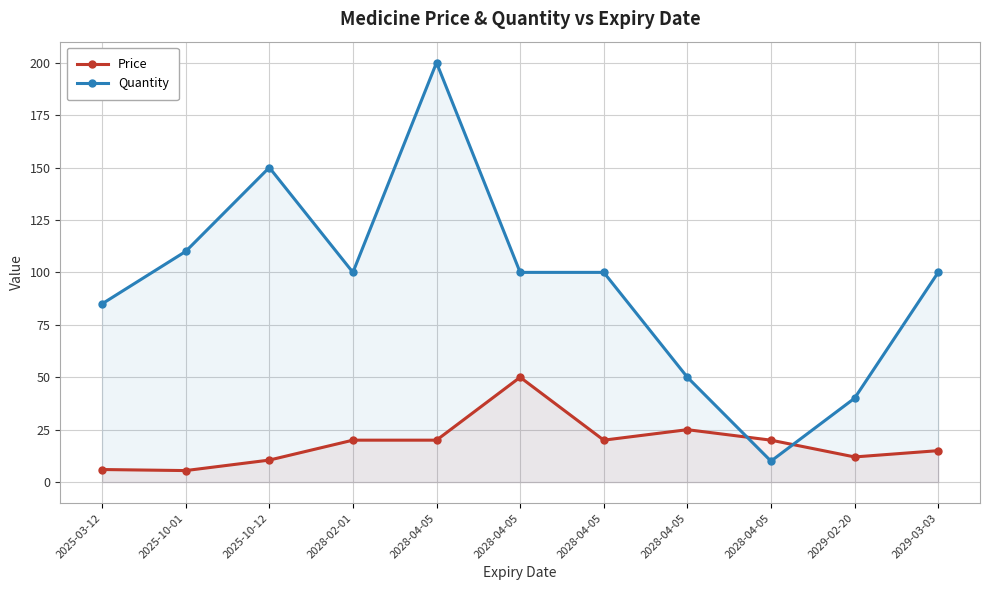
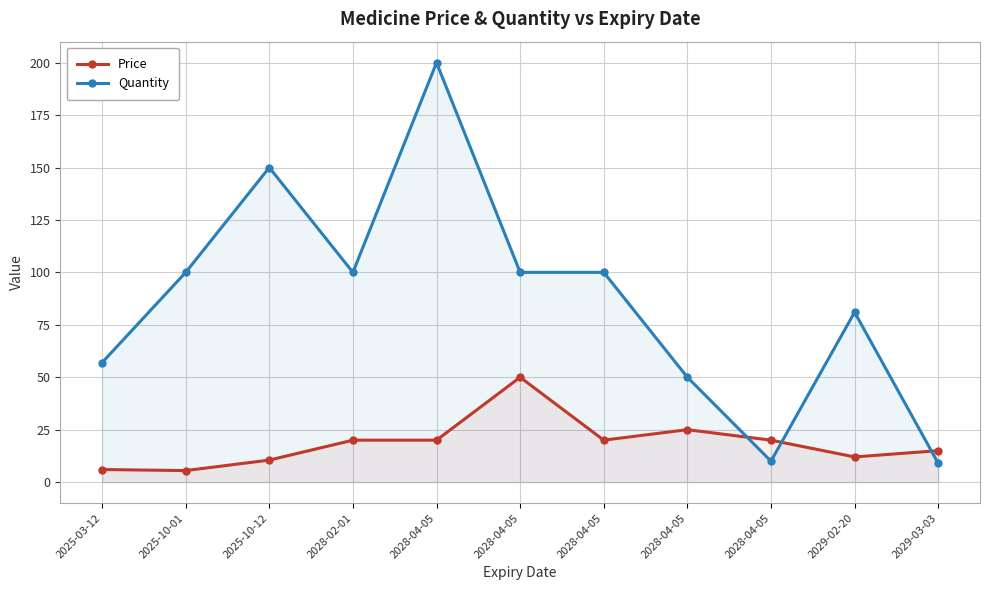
Quantity, 2025-03-12: 85 -> 57
Quantity, 2025-10-01: 110 -> 100
Quantity, 2029-02-20: 40 -> 81
Quantity, 2029-03-03: 100 -> 9
